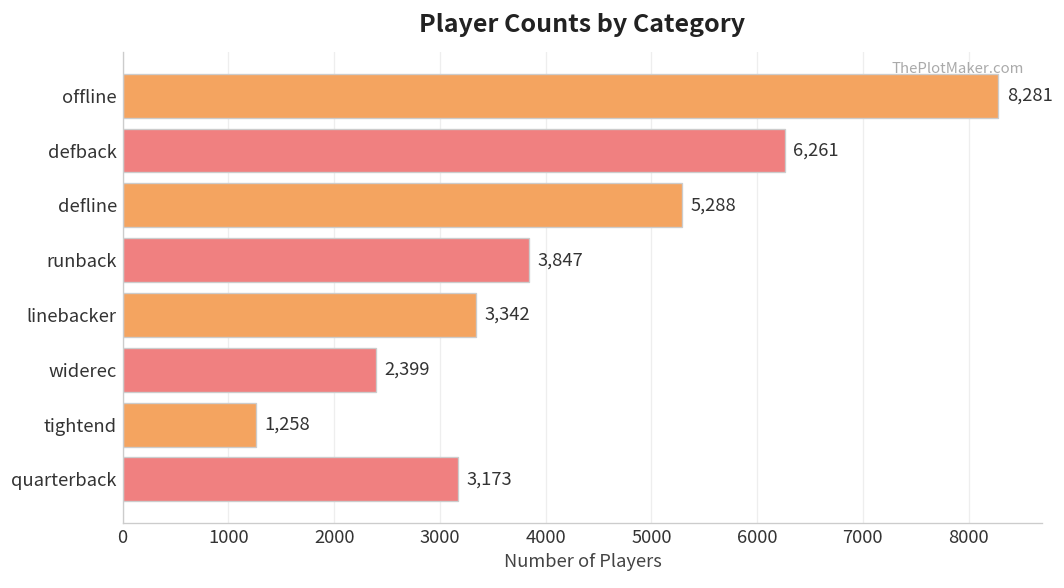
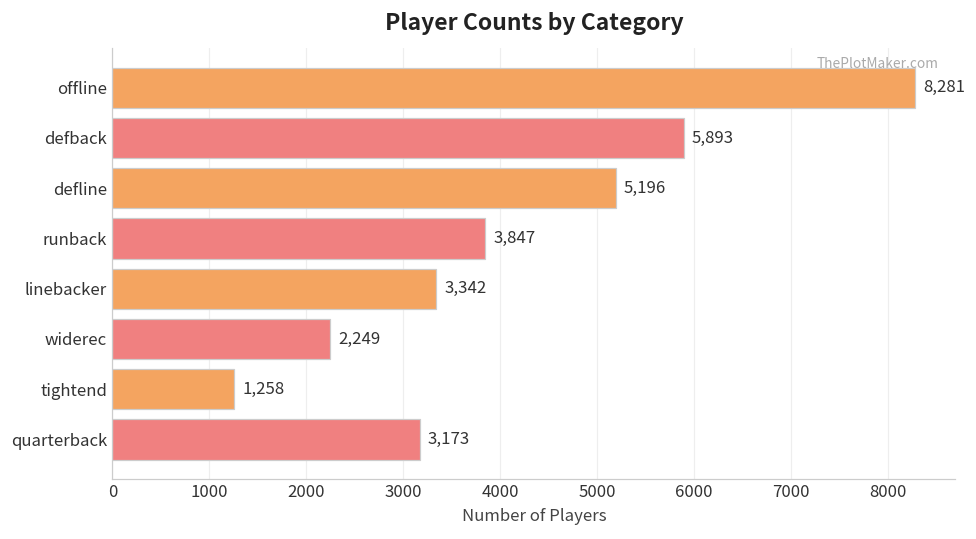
defback: 6,261 -> 5,893
defline: 5,288 -> 5,196
widerec: 2,399 -> 2,249
